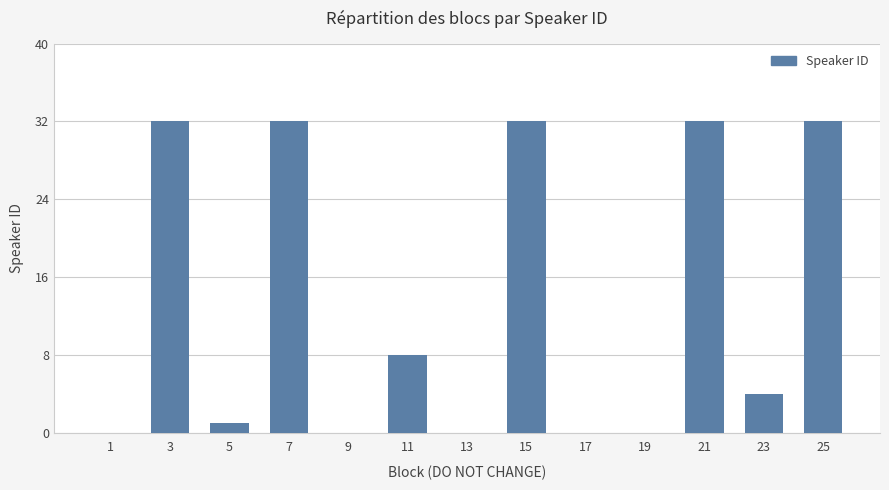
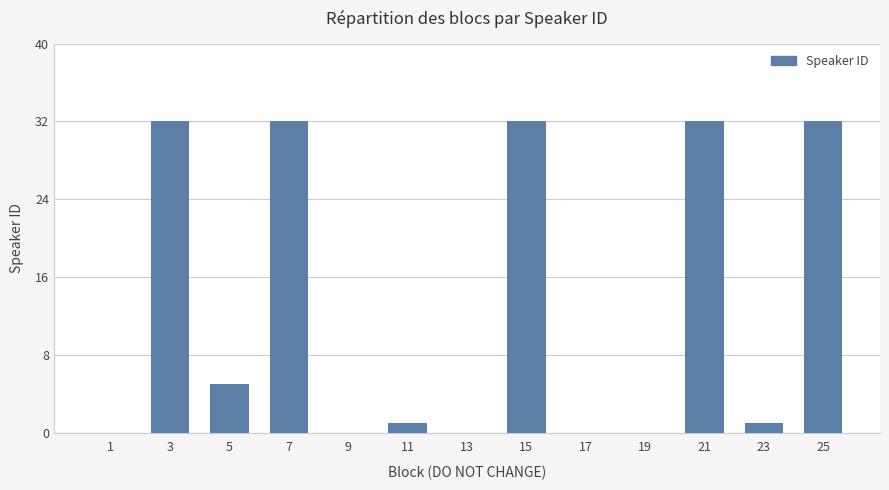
5: 1 -> 5
11: 8 -> 1
23: 4 -> 1
